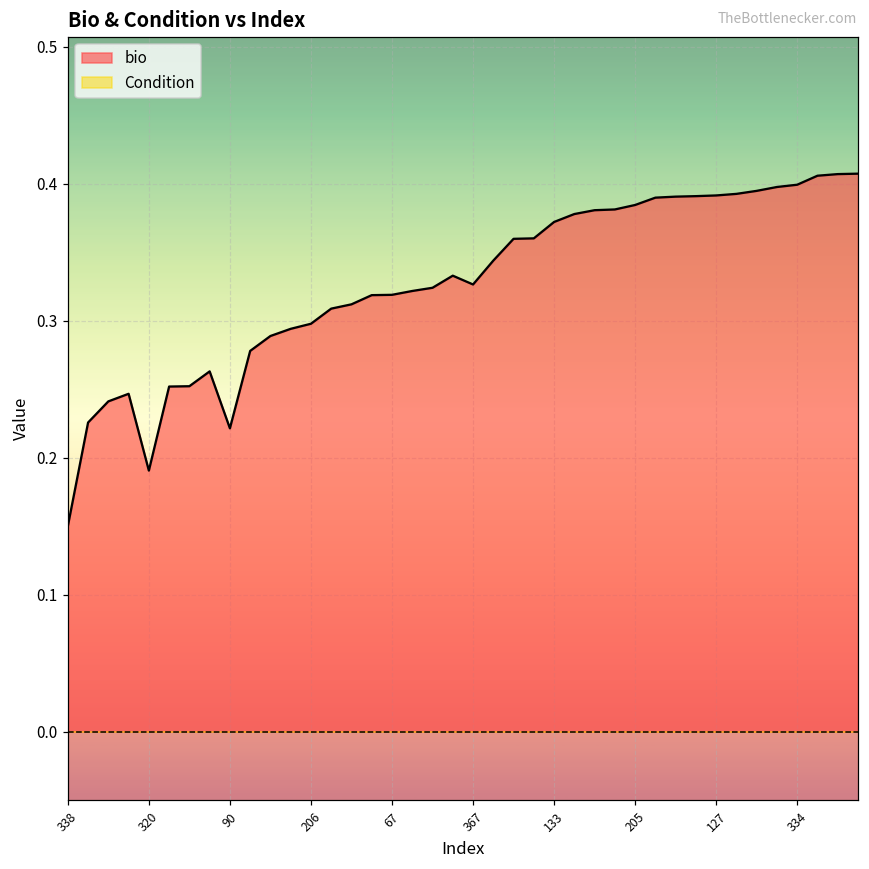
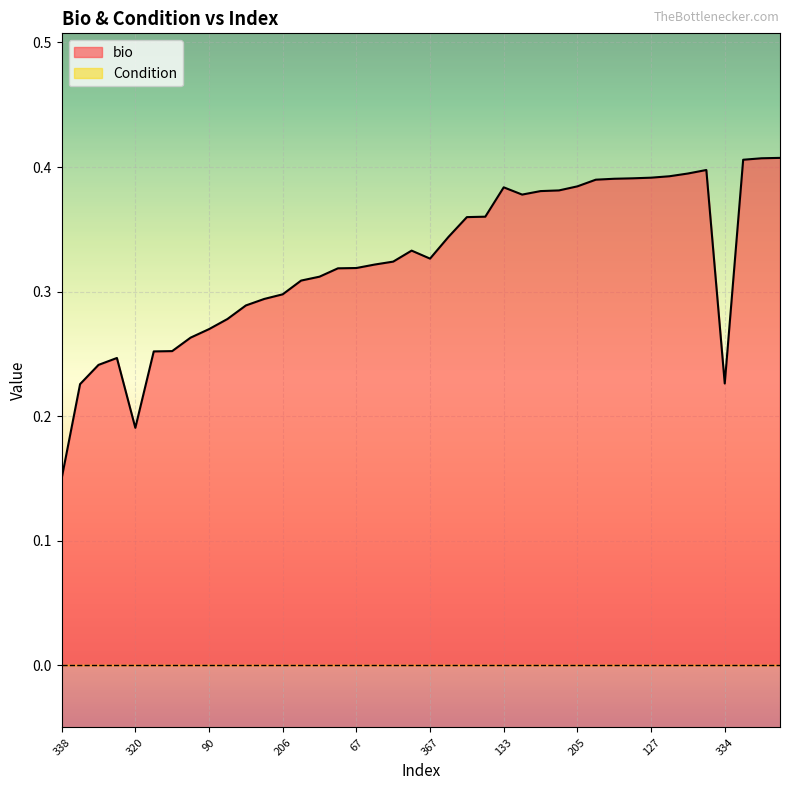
bio, 90: 0.221 -> 0.270
bio, 133: 0.372 -> 0.384
bio, 334: 0.399 -> 0.226
